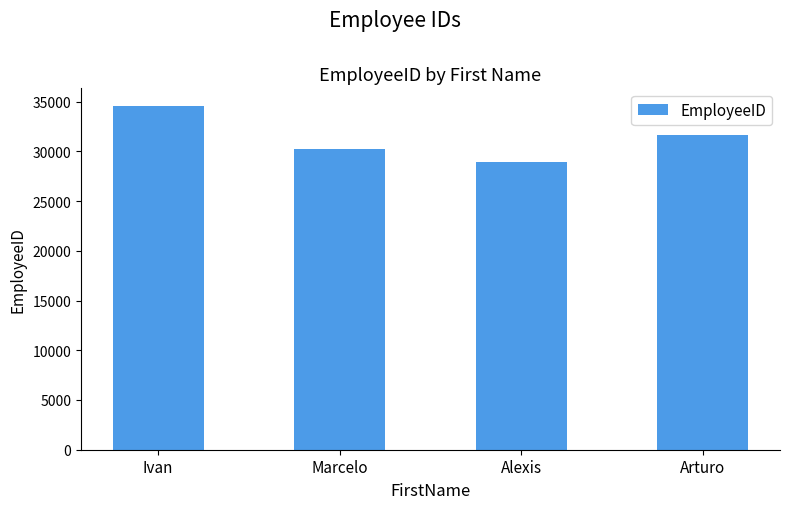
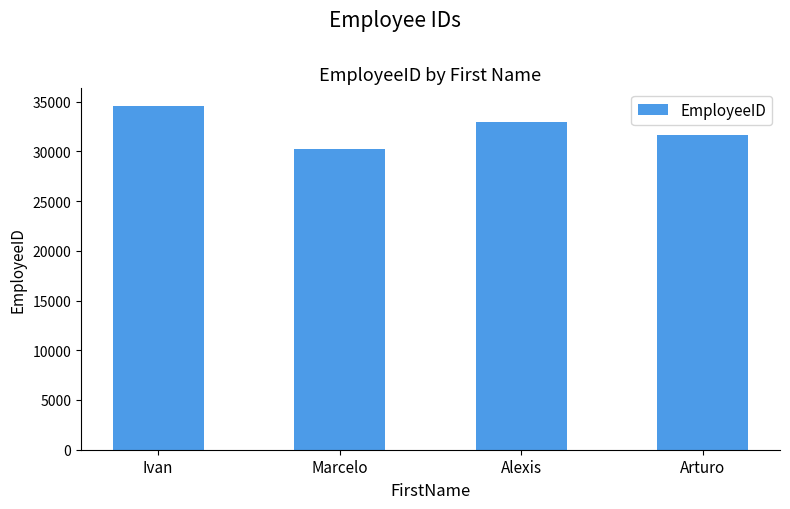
Alexis: 29000 -> 33000
